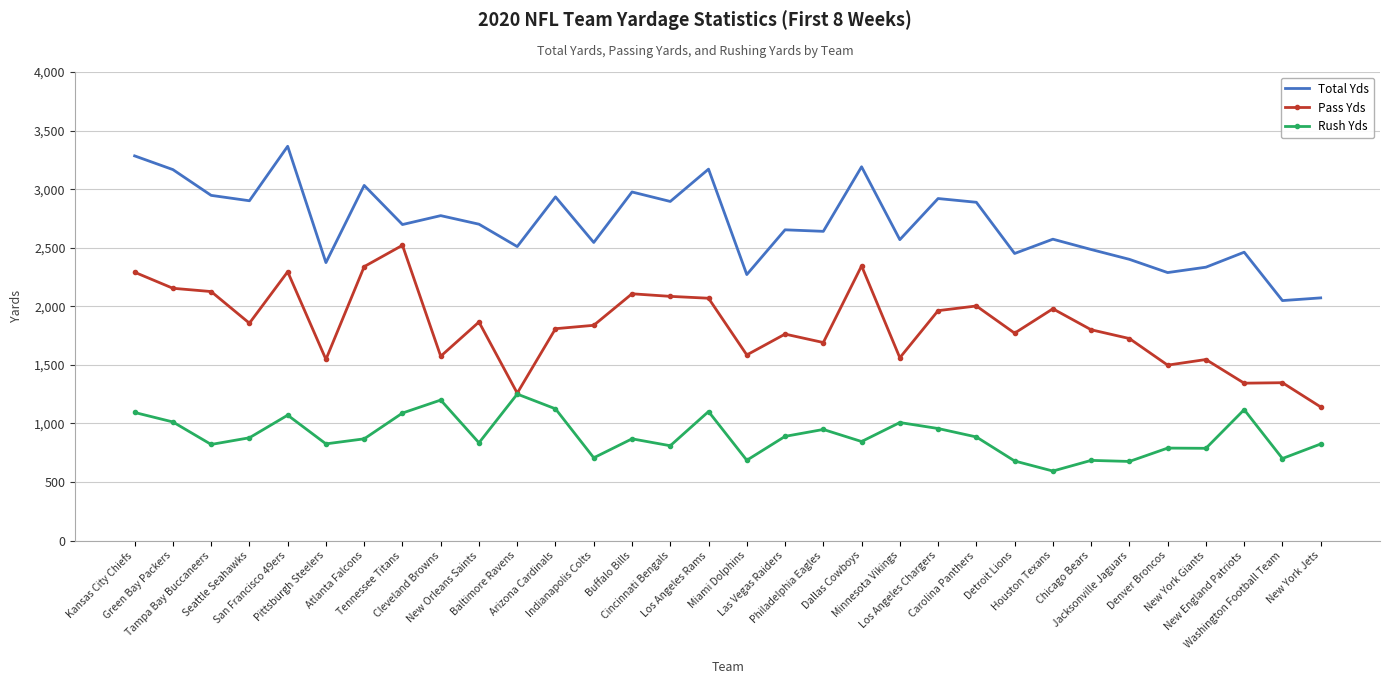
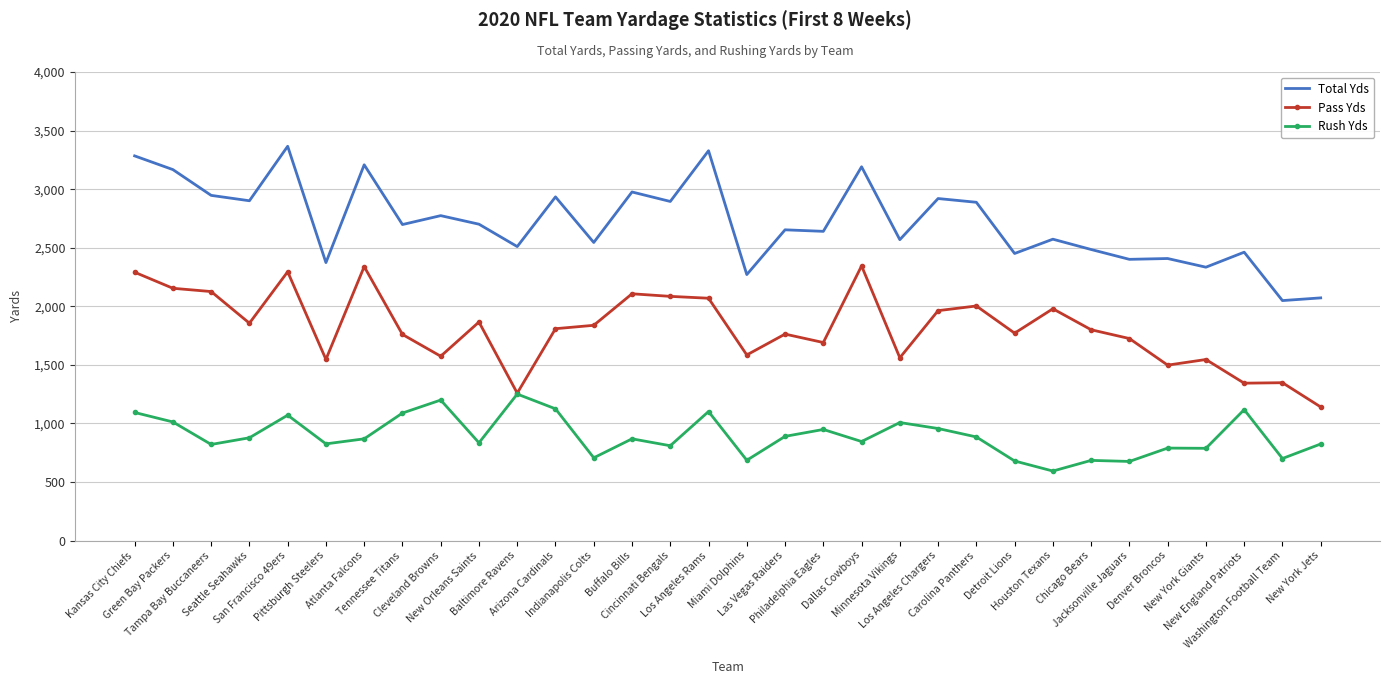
Total Yds, Atlanta Falcons: 3,030 -> 3,210
Pass Yds, Tennessee Titans: 2,520 -> 1,760
Total Yds, Los Angeles Rams: 3,170 -> 3,330
Total Yds, Denver Broncos: 2,290 -> 2,410
